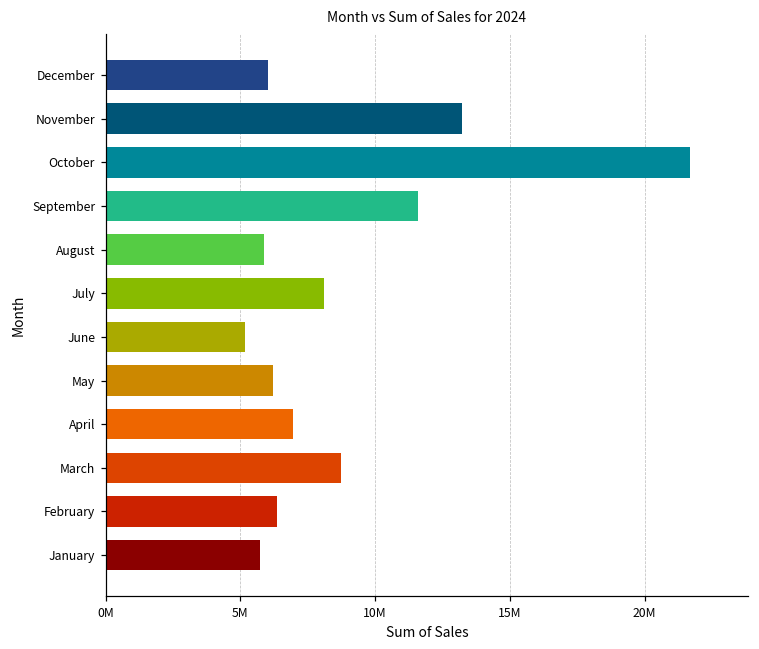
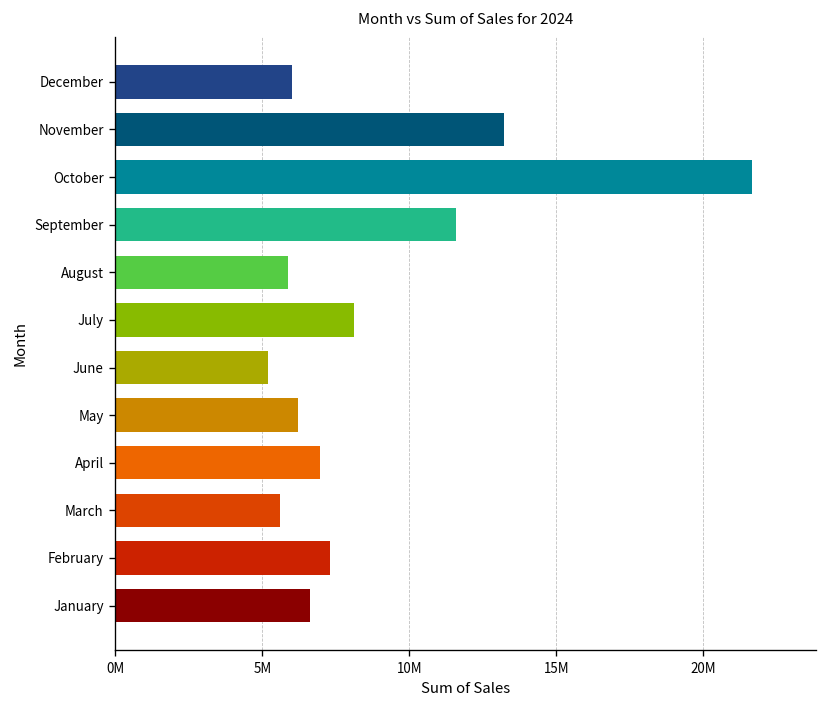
March: 8700000 -> 5600000
February: 6400000 -> 7300000
January: 5700000 -> 6600000
